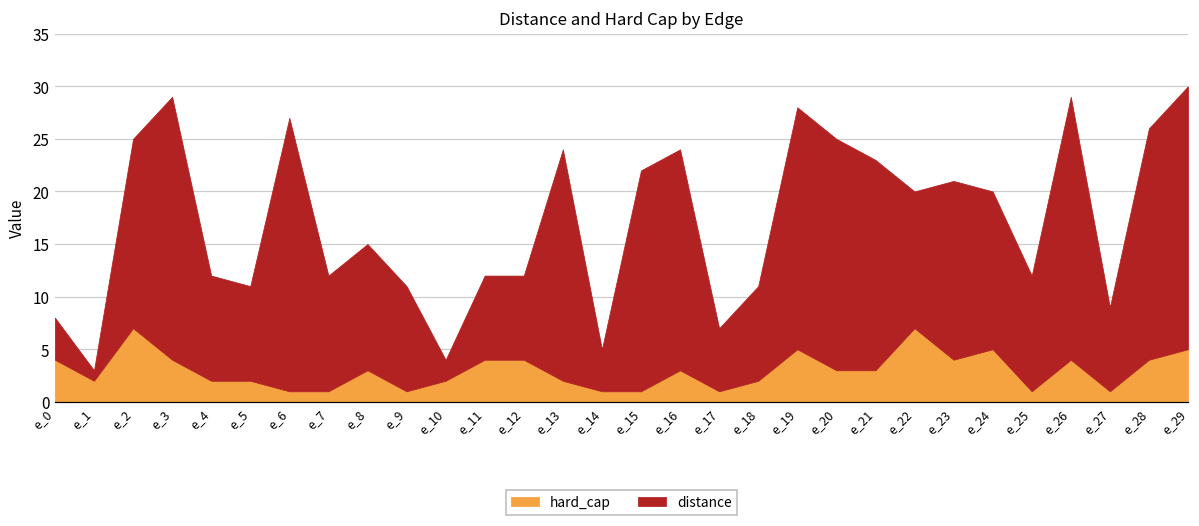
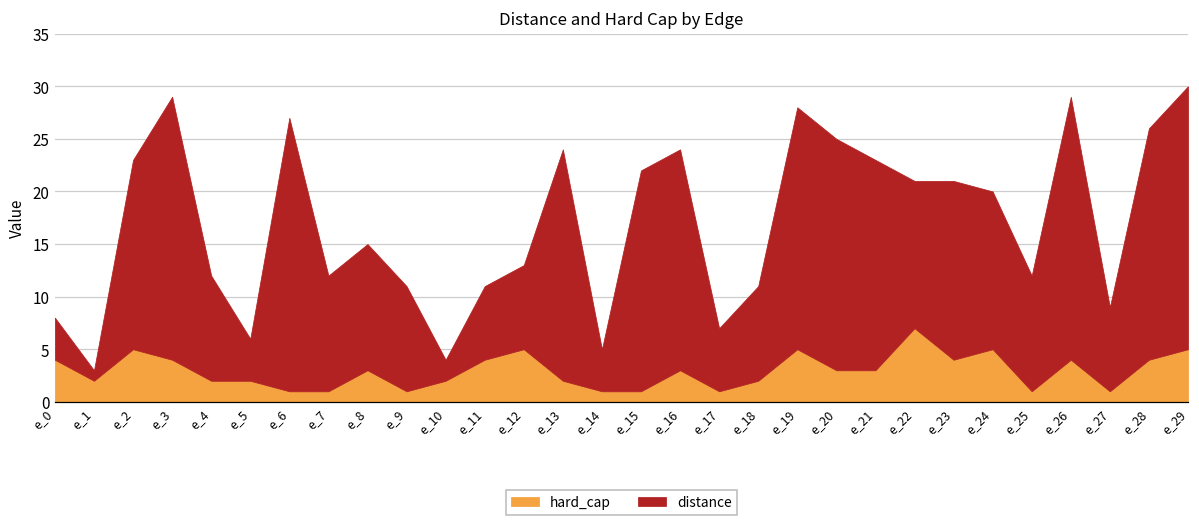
hard_cap, e_2: 7 -> 5
distance, e_5: 9 -> 4
distance, e_11: 8 -> 7
hard_cap, e_12: 4 -> 5
distance, e_22: 13 -> 14
